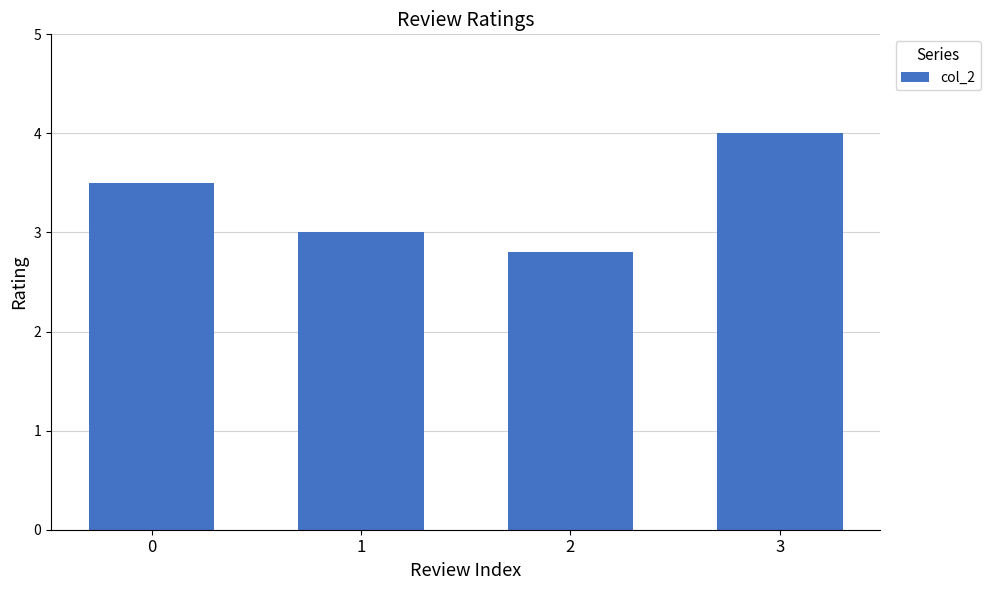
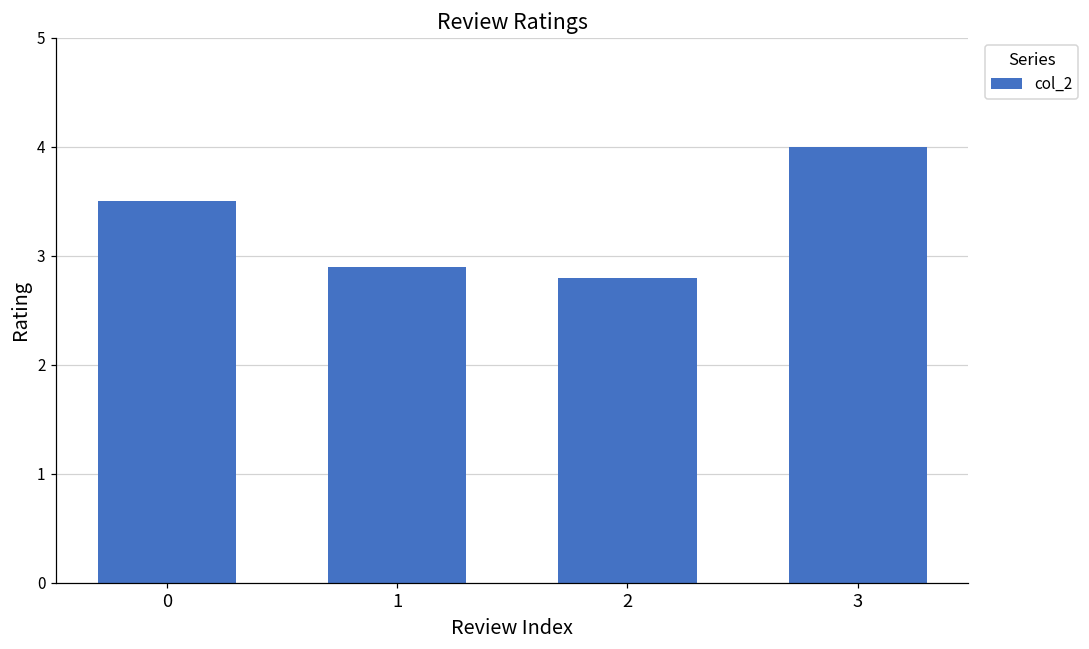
1: 3.0 -> 2.9
